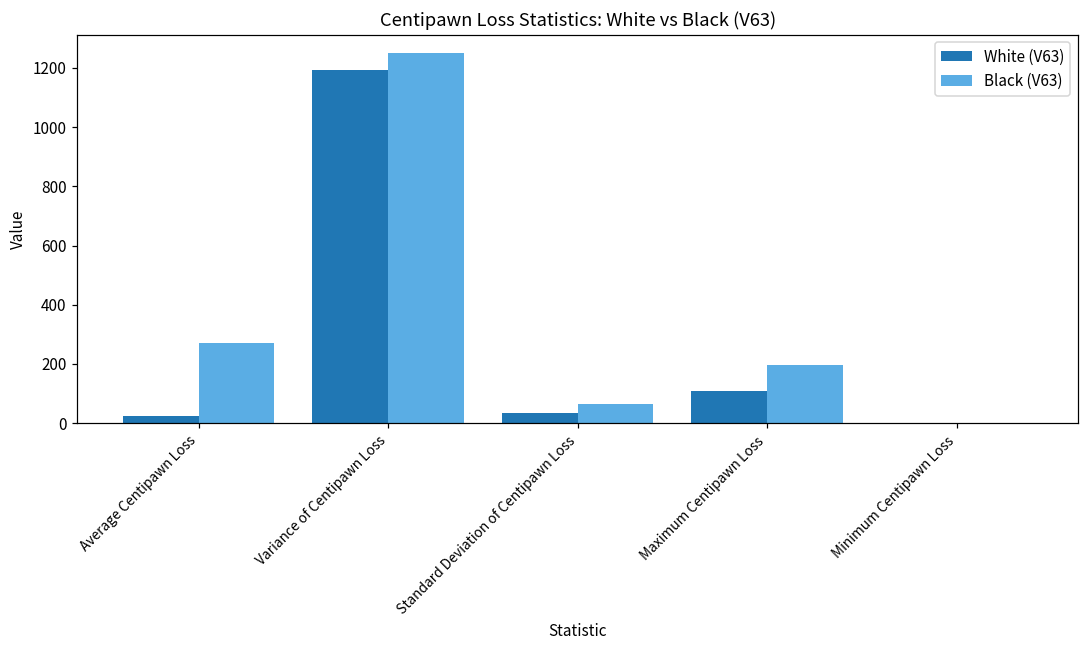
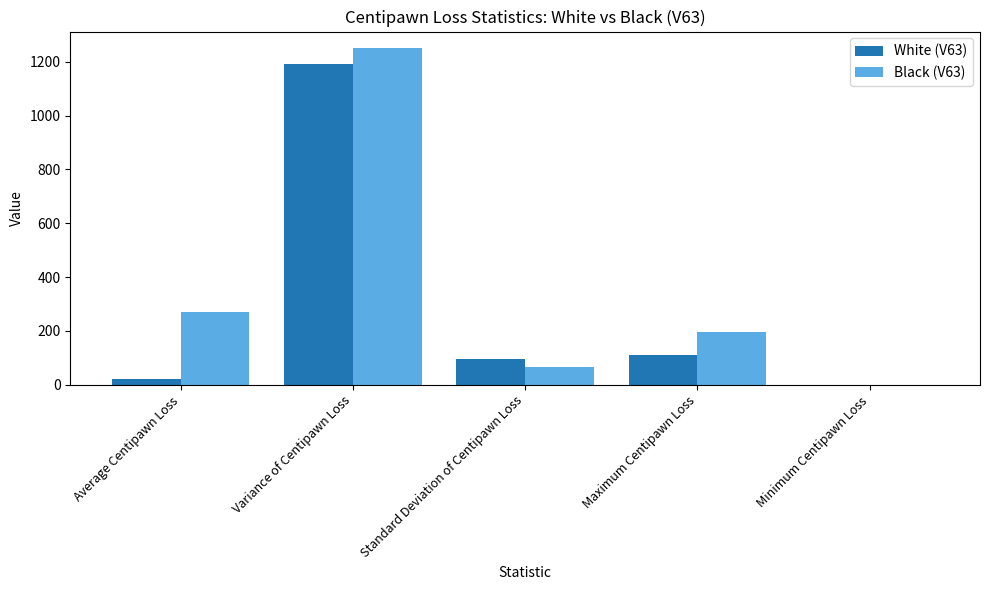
White (V63), Standard Deviation of Centipawn Loss: 30 -> 100
